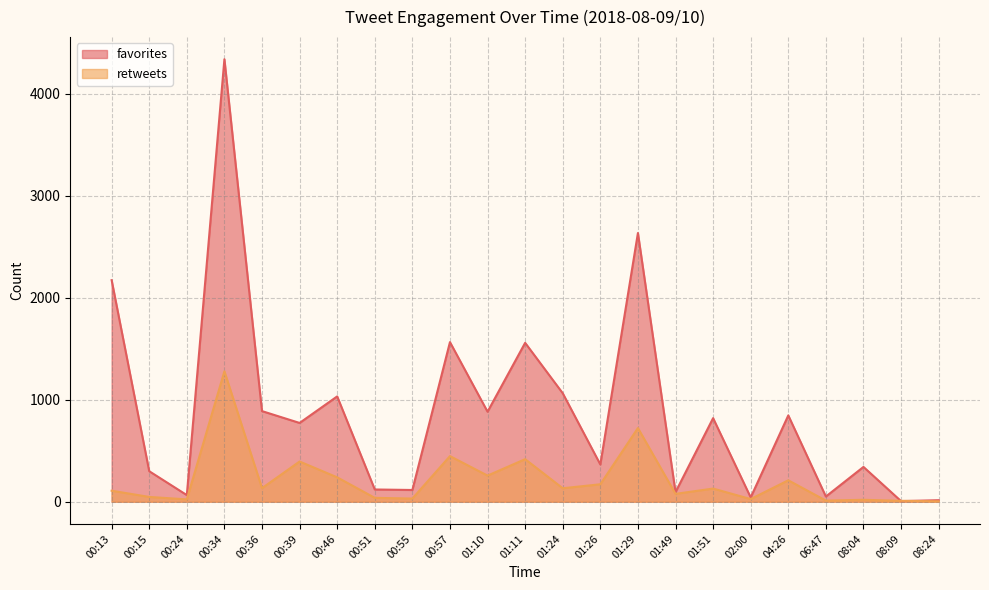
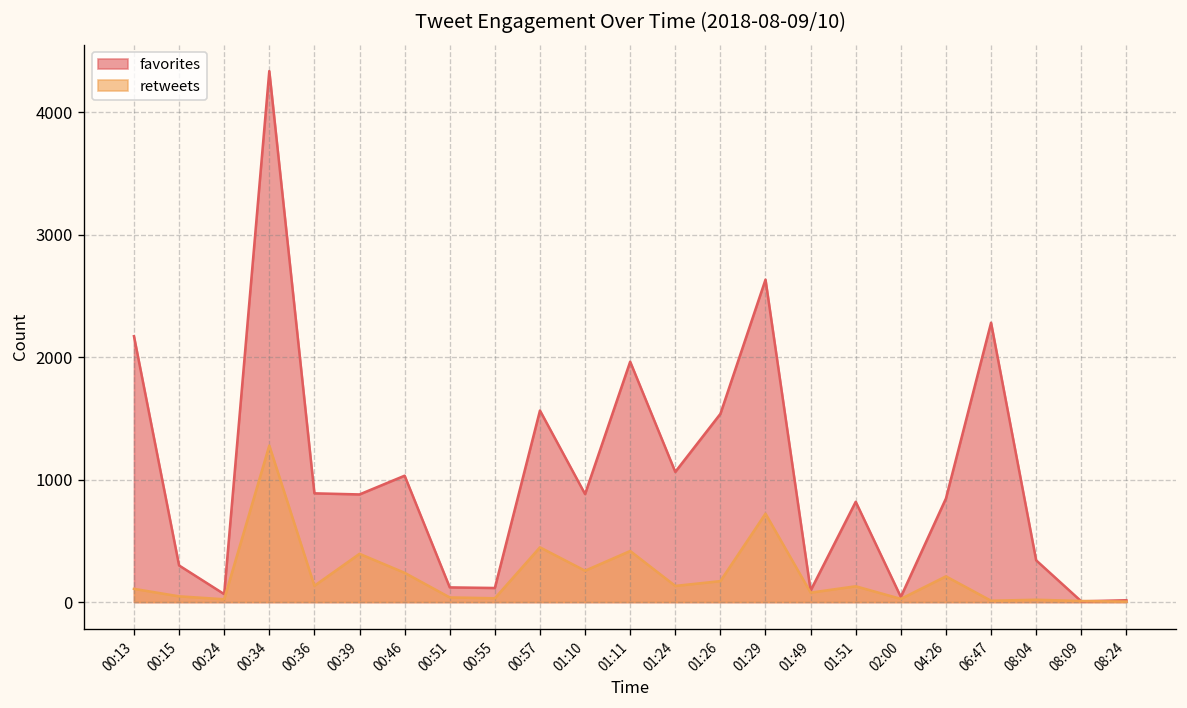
favorites, 00:39: 770 -> 880
favorites, 01:11: 1560 -> 1960
favorites, 01:26: 370 -> 1540
favorites, 06:47: 50 -> 2280
